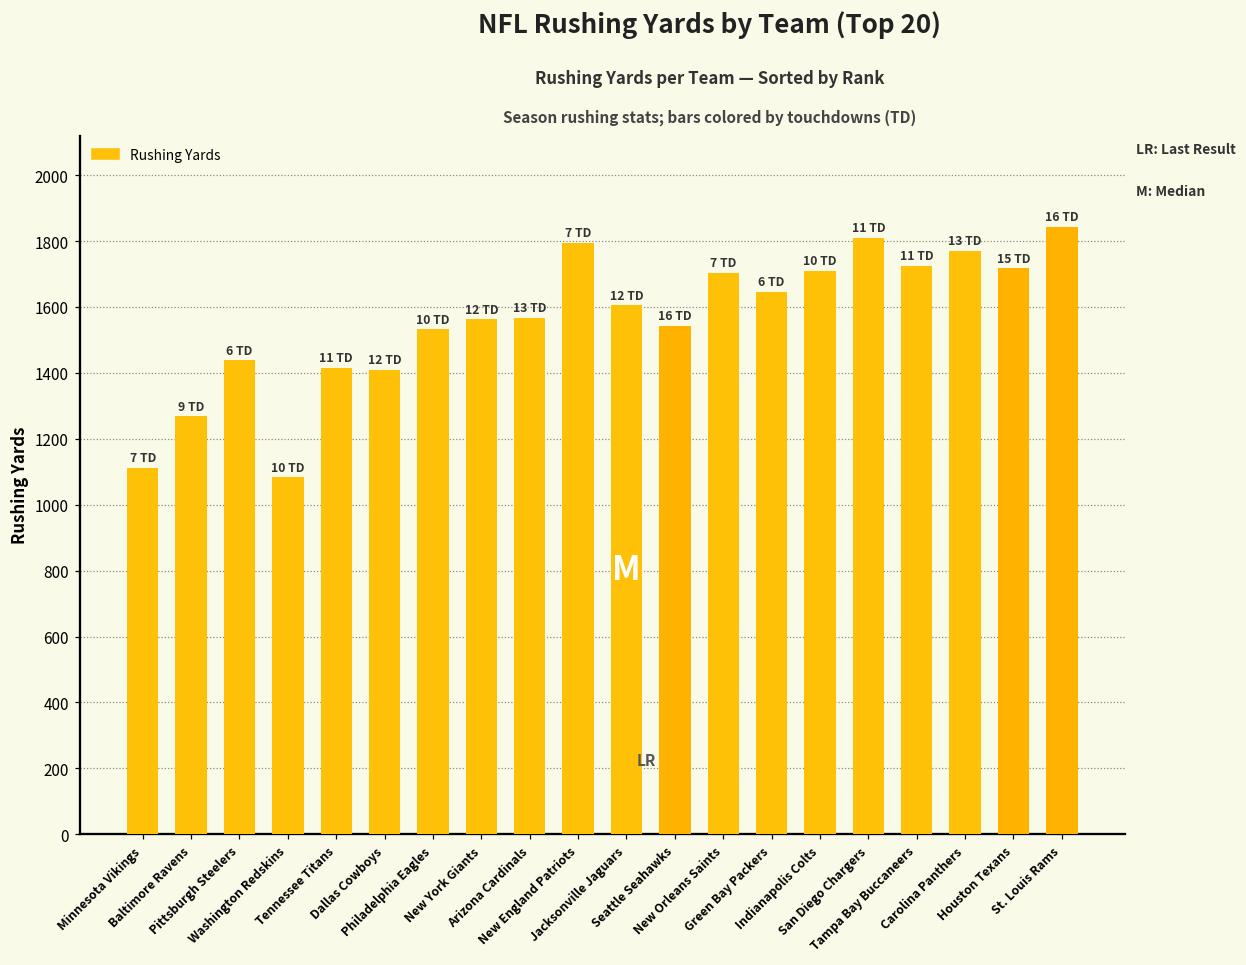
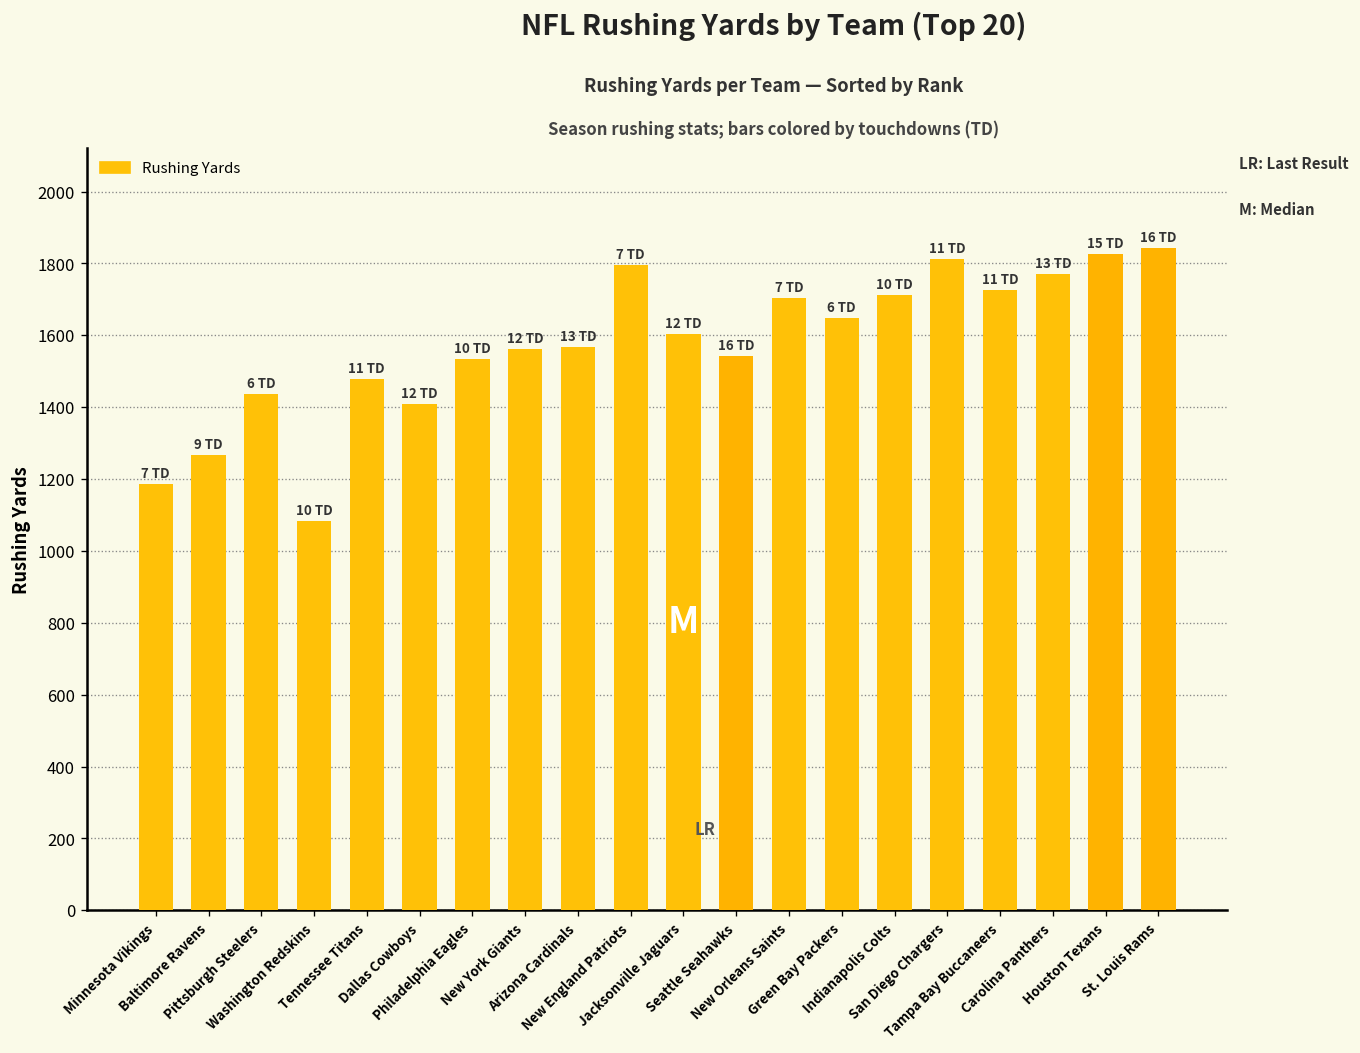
Minnesota Vikings: 1110 -> 1190
Tennessee Titans: 1420 -> 1480
Houston Texans: 1720 -> 1830
